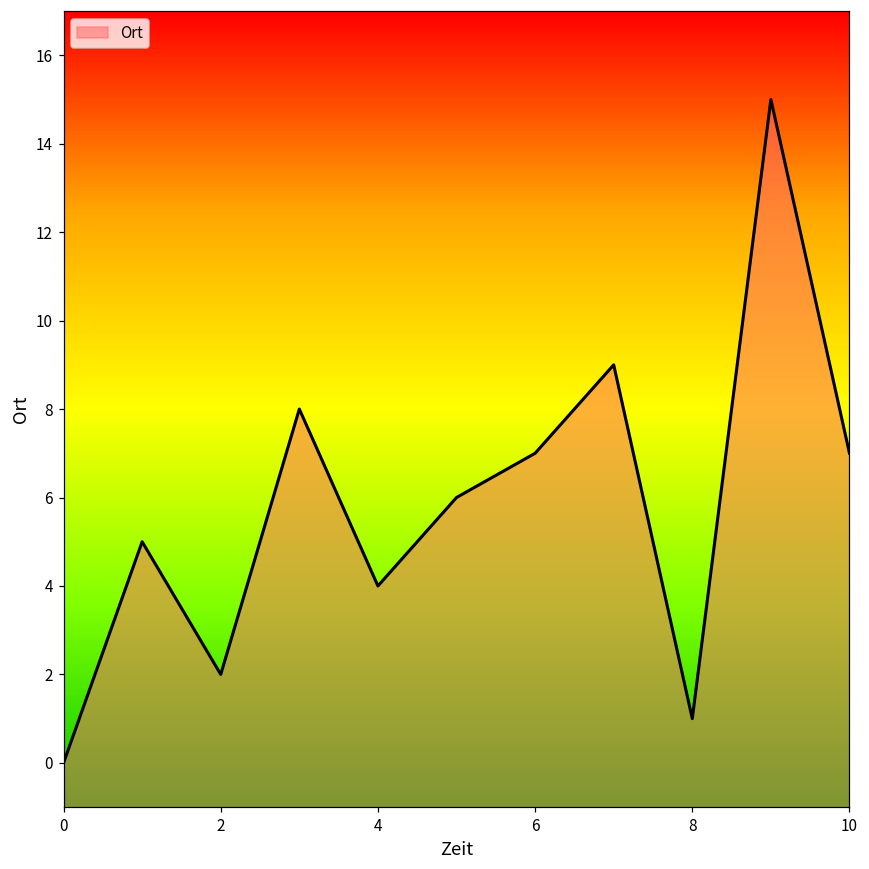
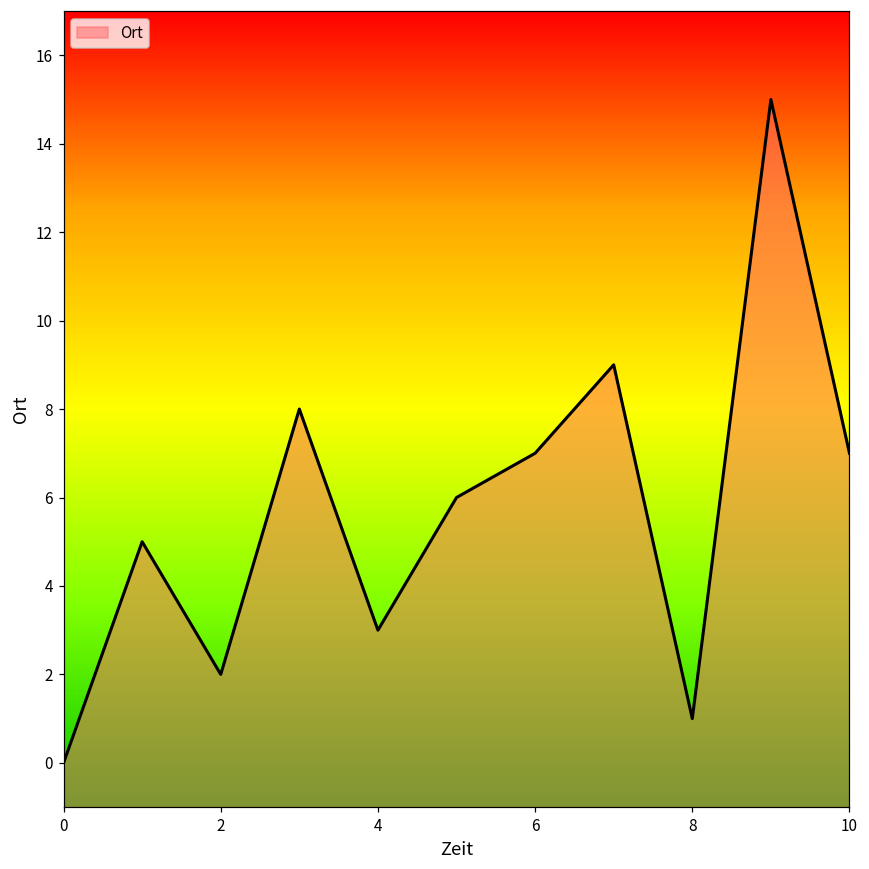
4: 4 -> 3
